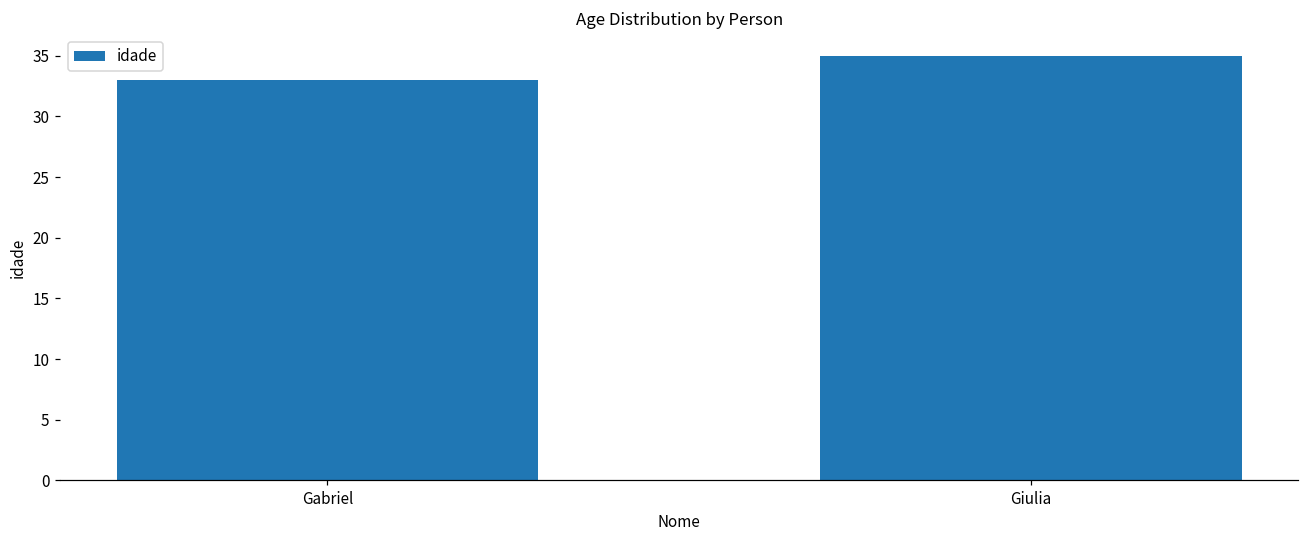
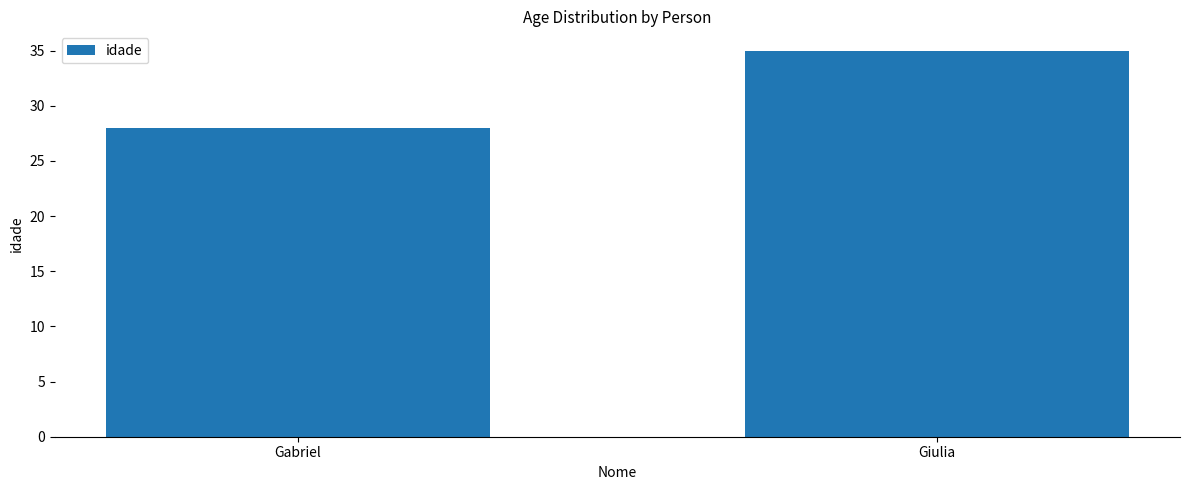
Gabriel: 33 -> 28
